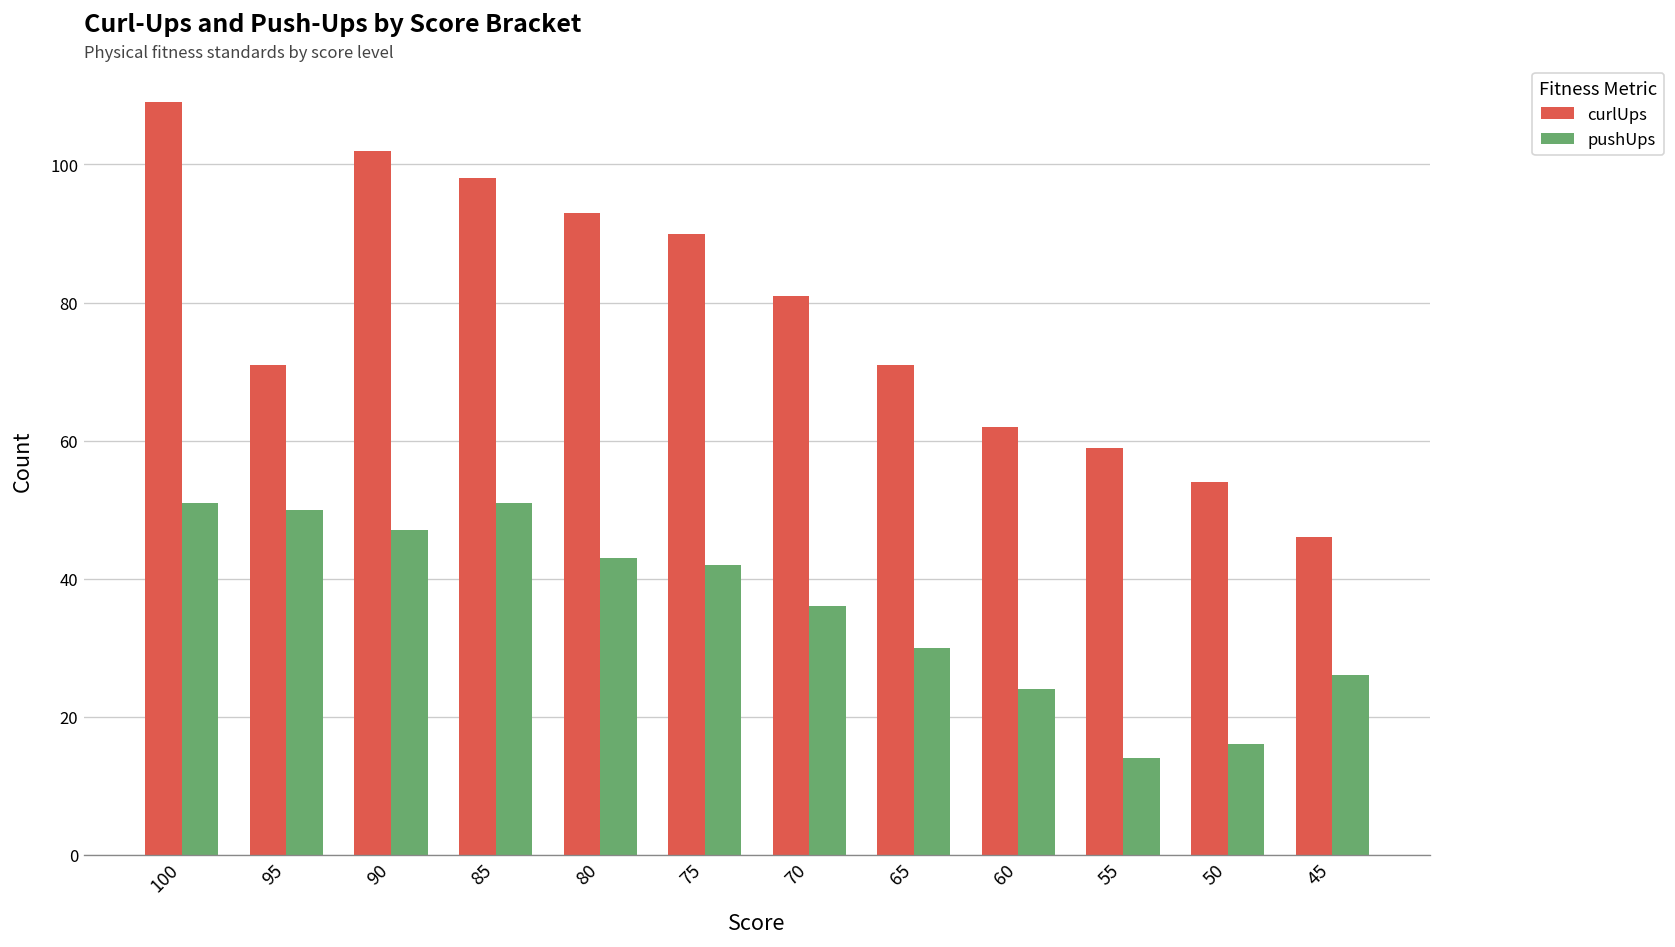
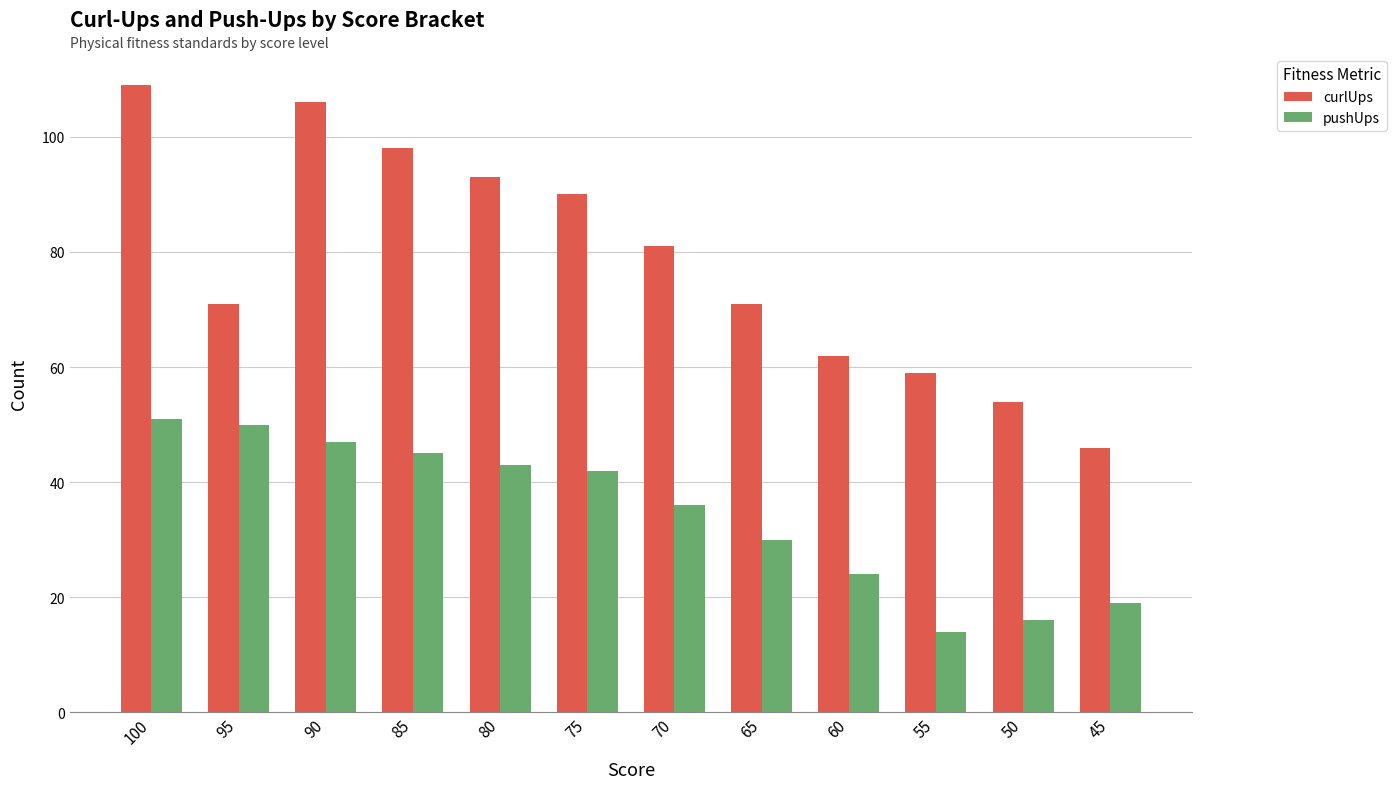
curlUps, 90: 102 -> 106
pushUps, 85: 51 -> 45
pushUps, 45: 26 -> 19
